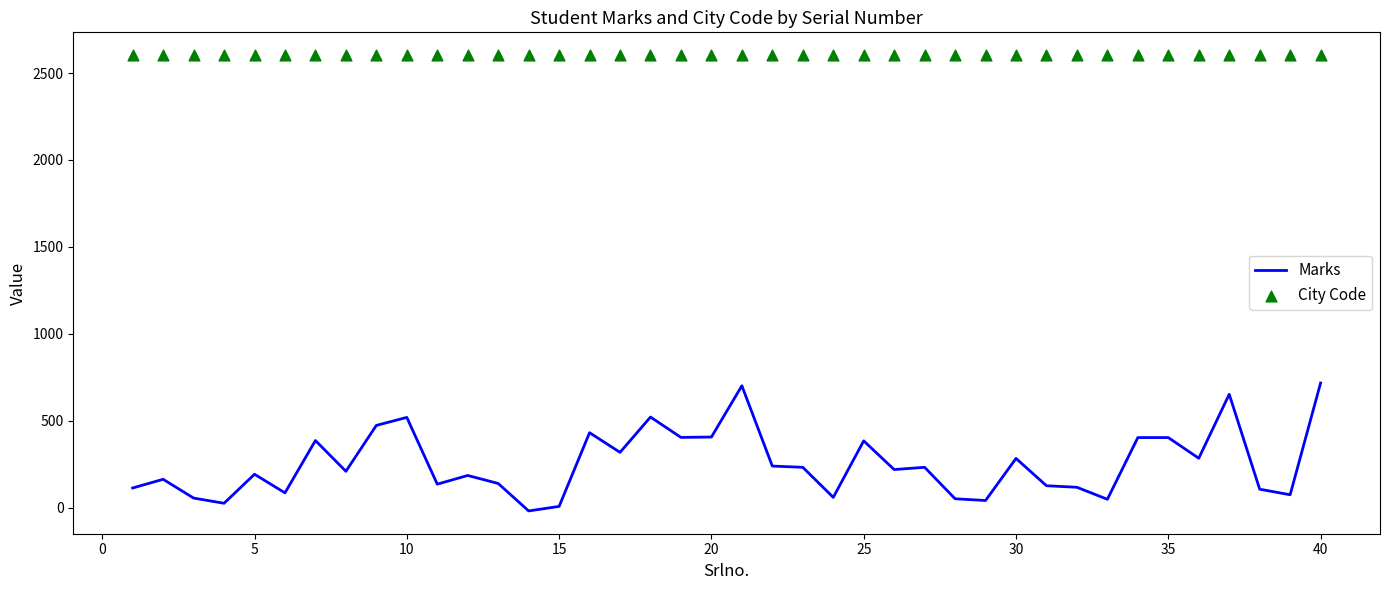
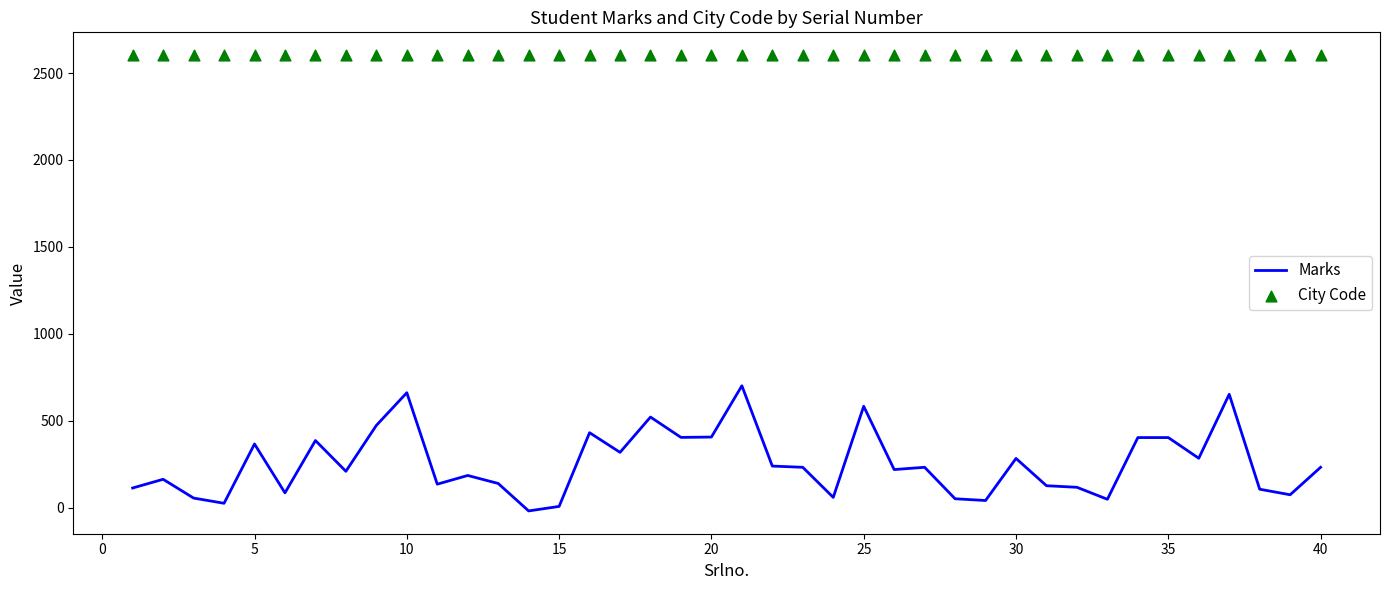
Marks, 5: 190 -> 370
Marks, 10: 520 -> 660
Marks, 25: 380 -> 580
Marks, 40: 720 -> 230
